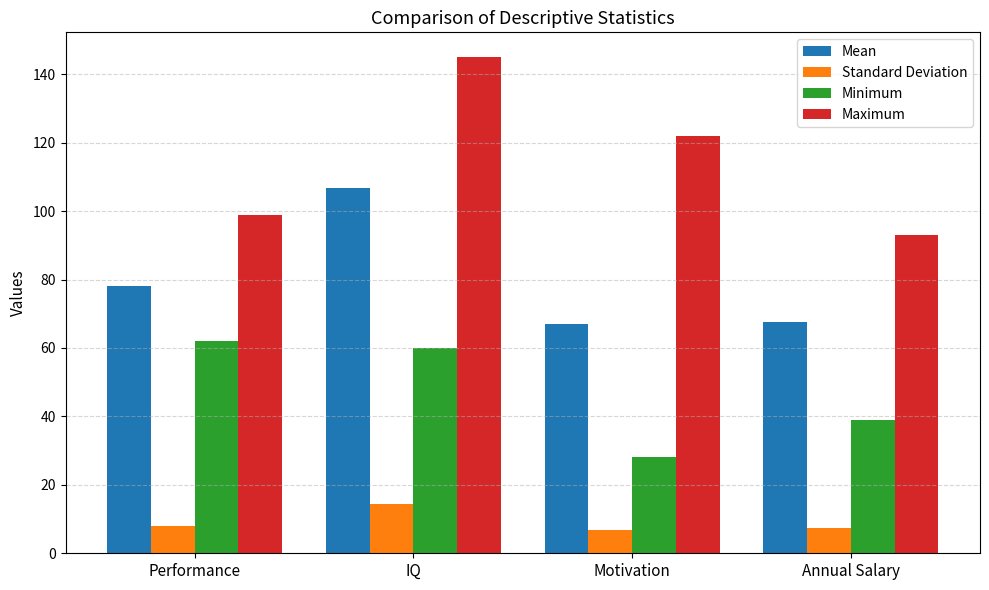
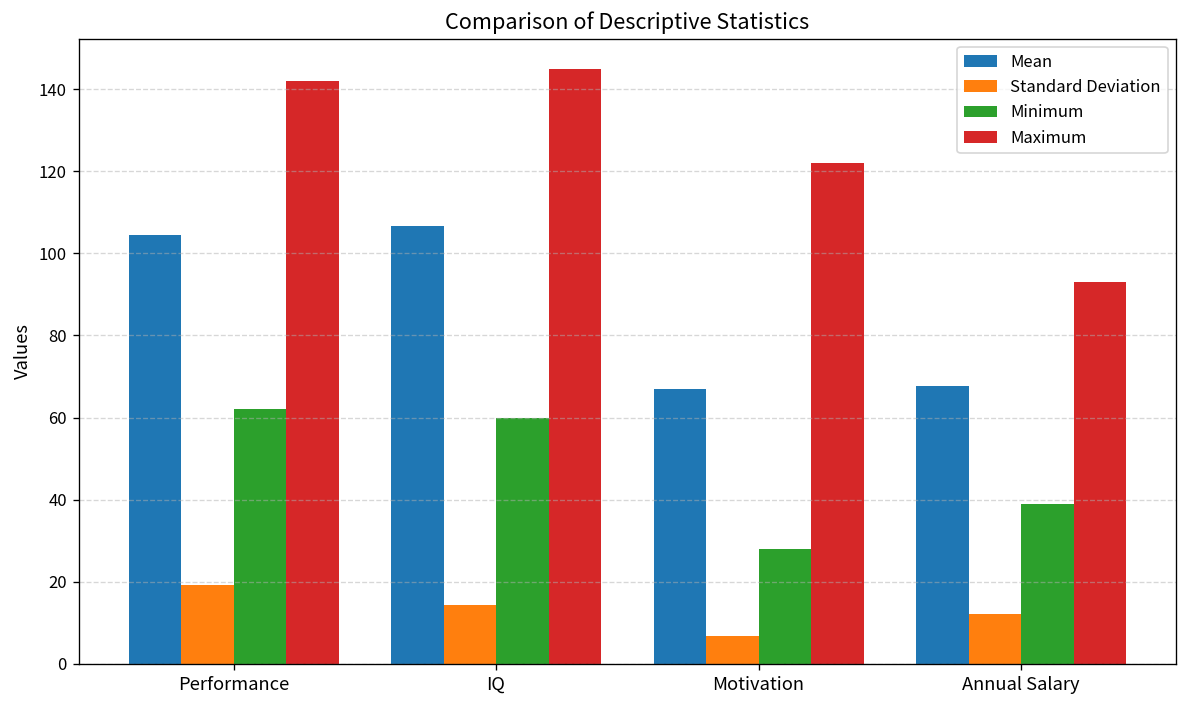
Mean, Performance: 78 -> 105
Standard Deviation, Performance: 8 -> 19
Maximum, Performance: 99 -> 142
Standard Deviation, Annual Salary: 8 -> 12
